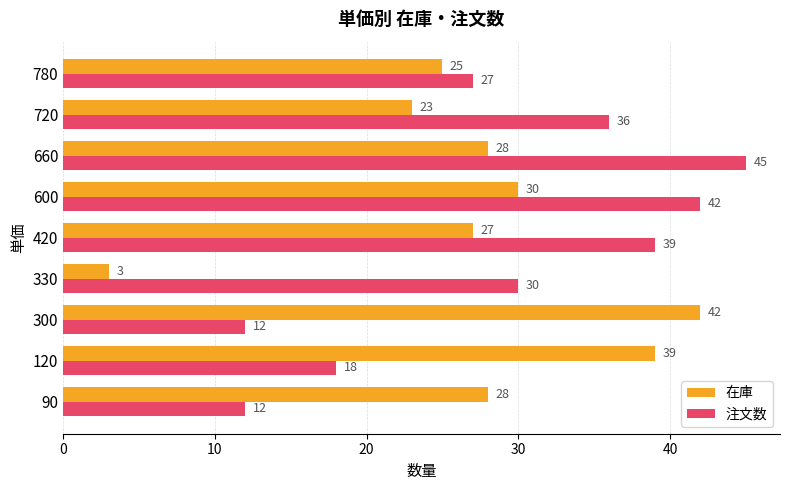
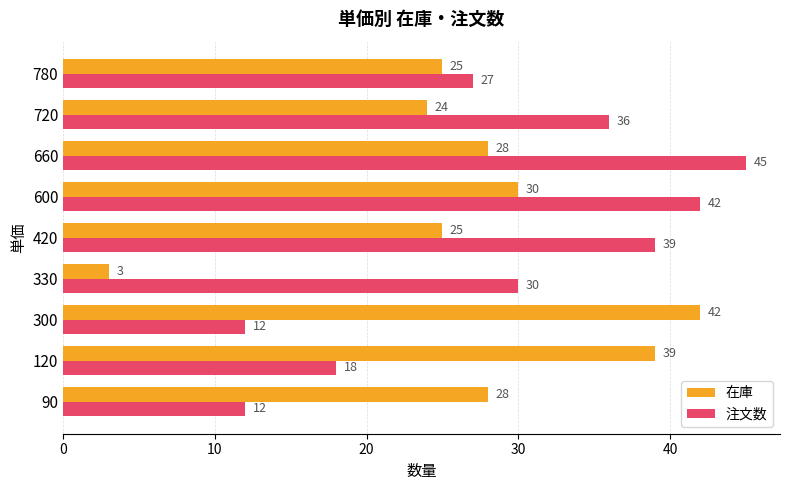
在庫, 720: 23 -> 24
在庫, 420: 27 -> 25
